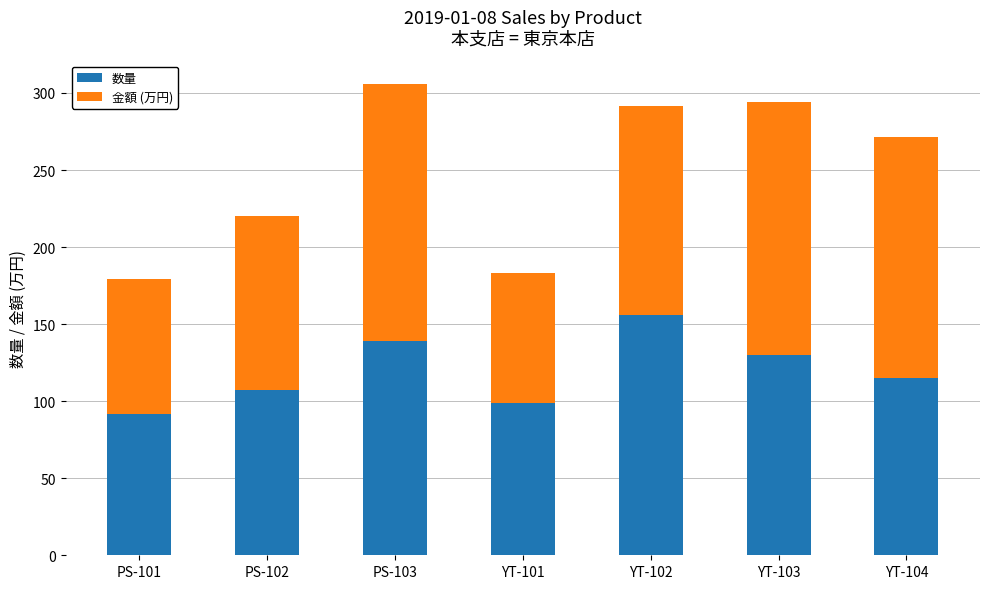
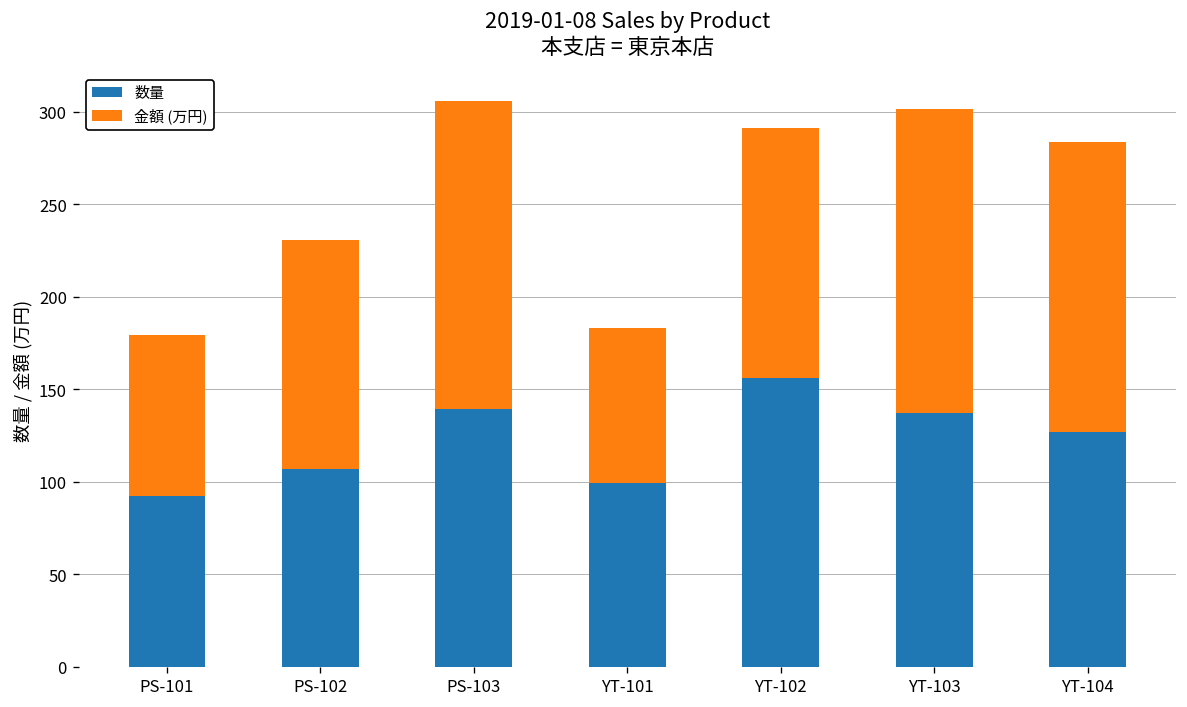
金額 (万円), PS-102: 113 -> 123
数量, YT-103: 130 -> 137
数量, YT-104: 115 -> 127
